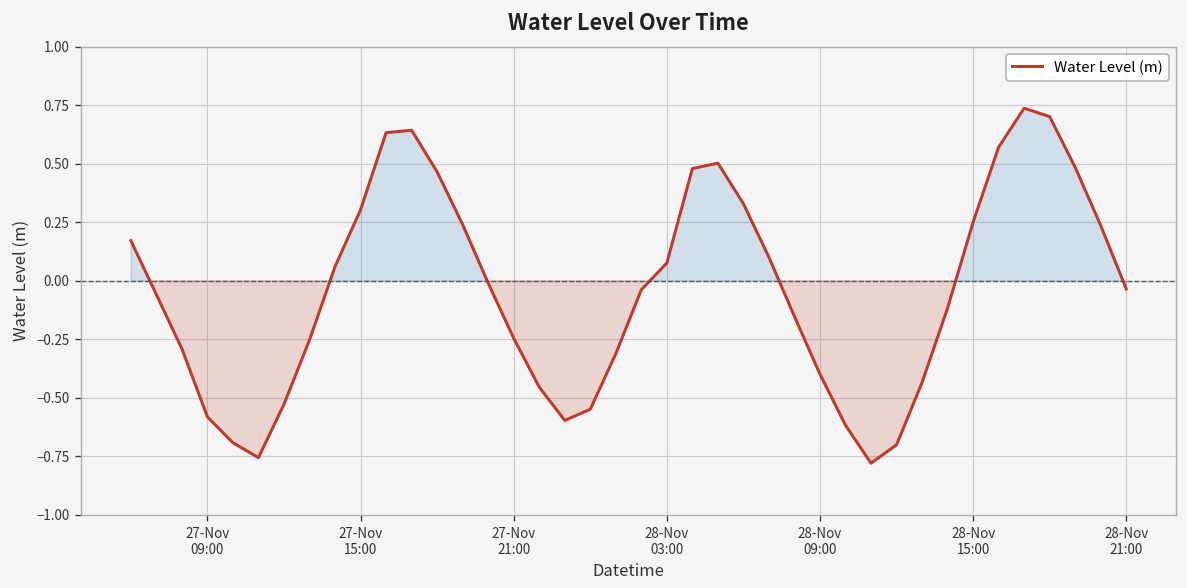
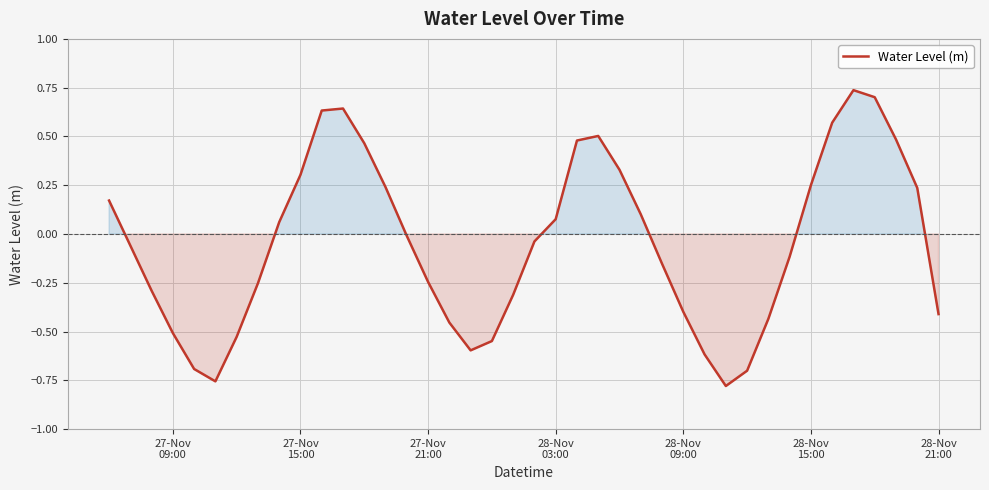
27-Nov 09:00: -0.58 -> -0.51
28-Nov 21:00: -0.03 -> -0.41
